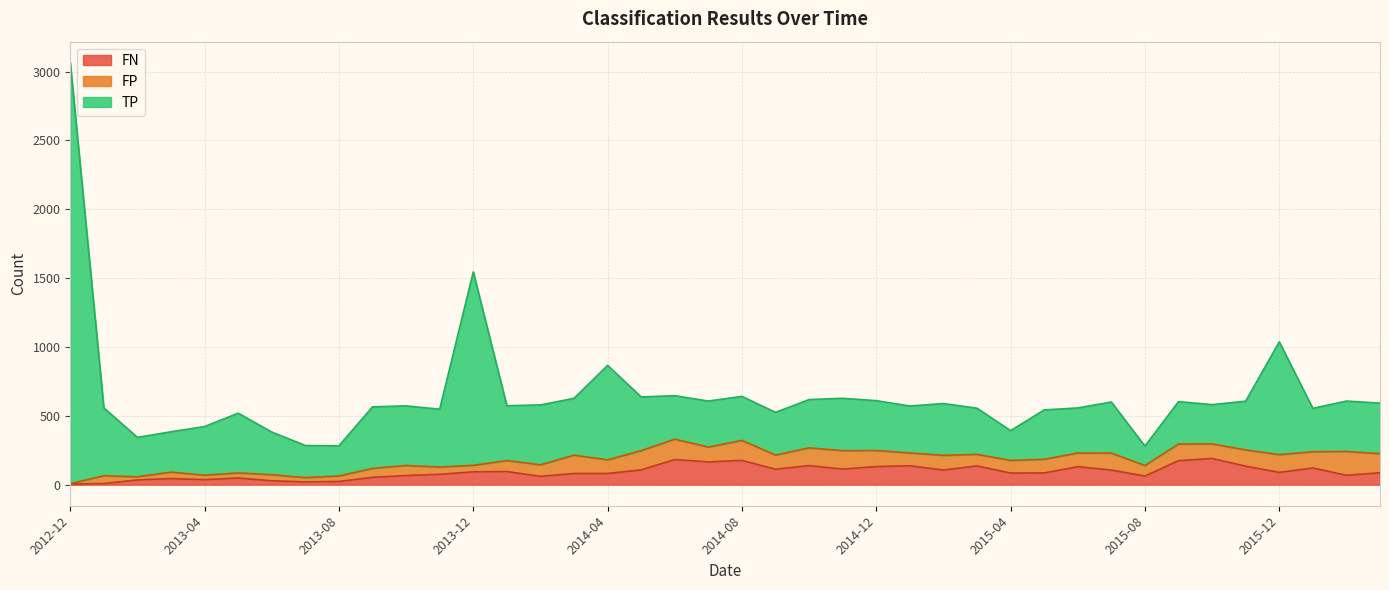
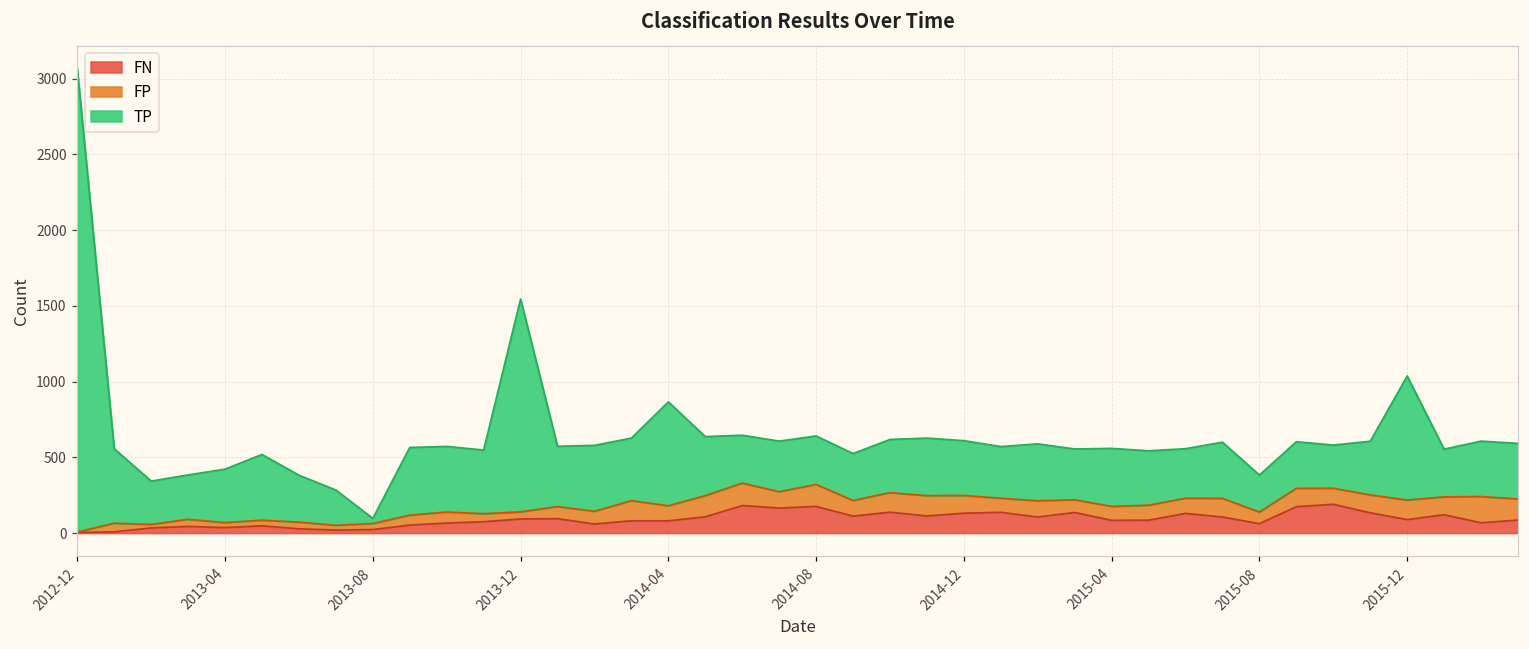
TP, 2013-08: 220 -> 30
TP, 2015-04: 220 -> 380
TP, 2015-08: 140 -> 240
